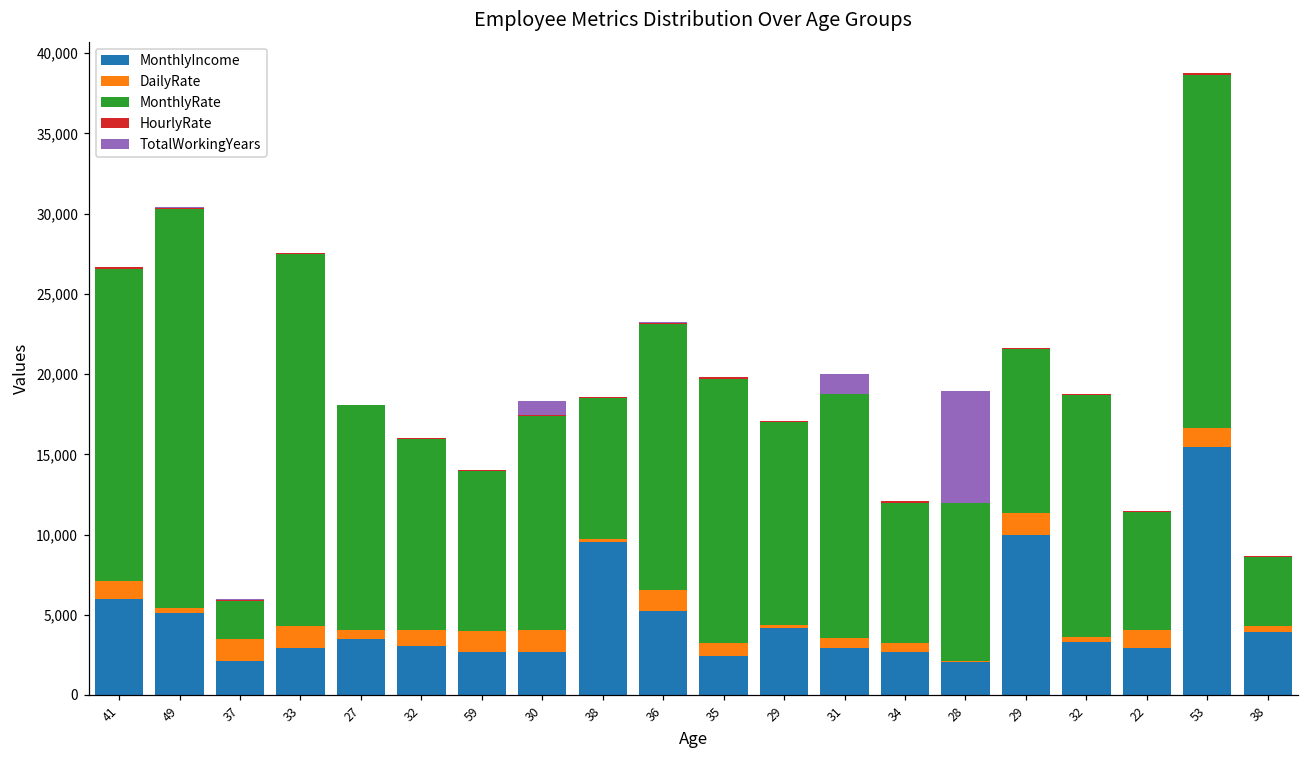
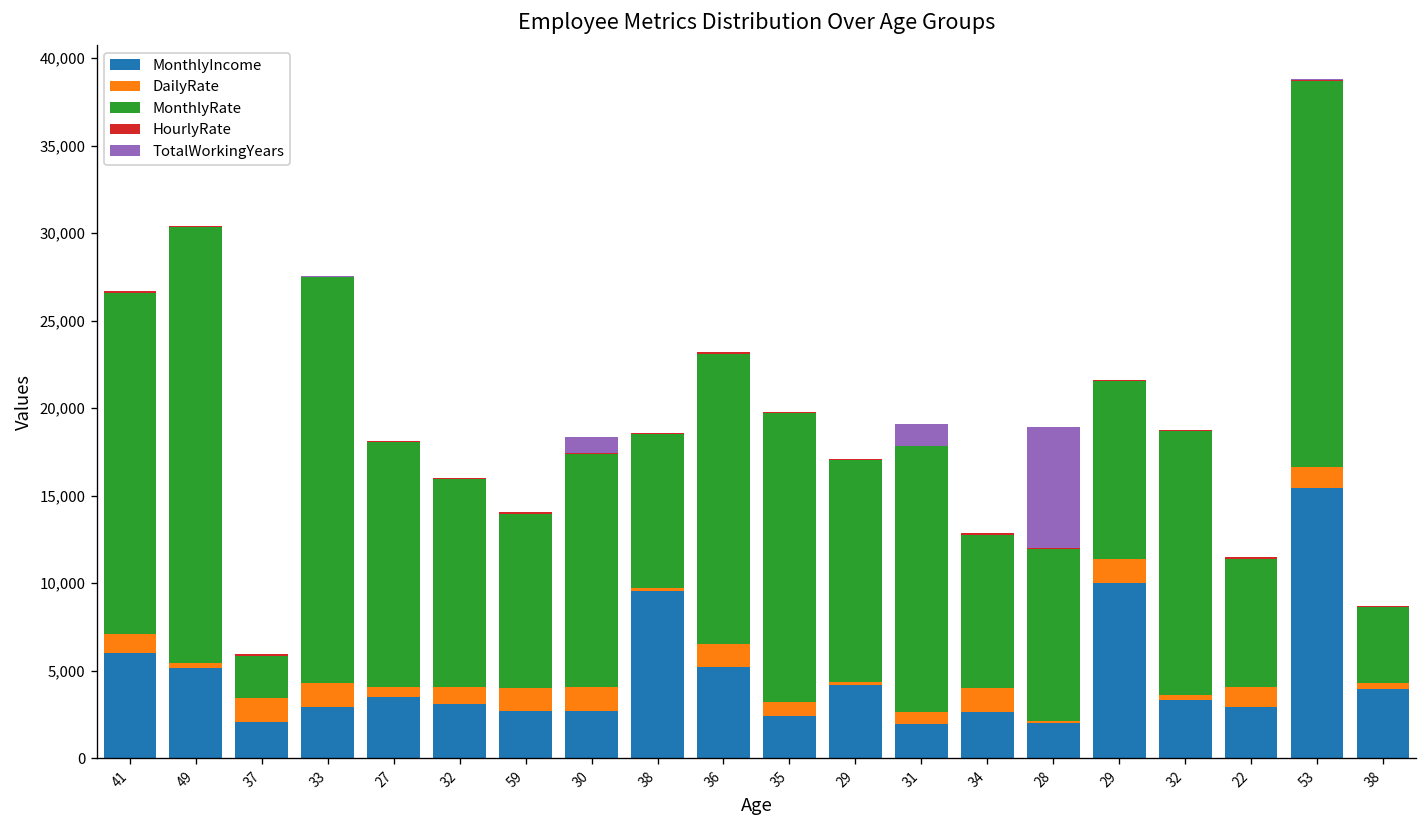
MonthlyIncome, 31: 2,900 -> 2,000
DailyRate, 34: 600 -> 1,300
